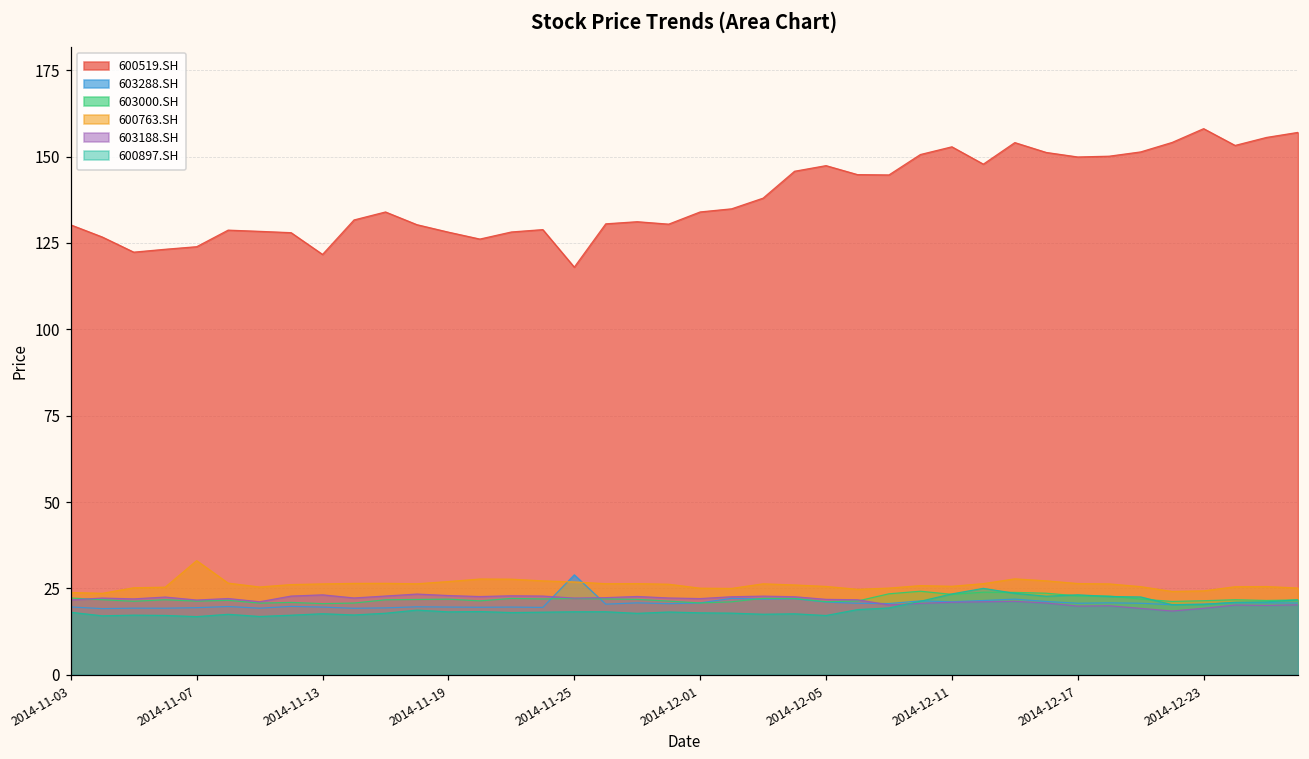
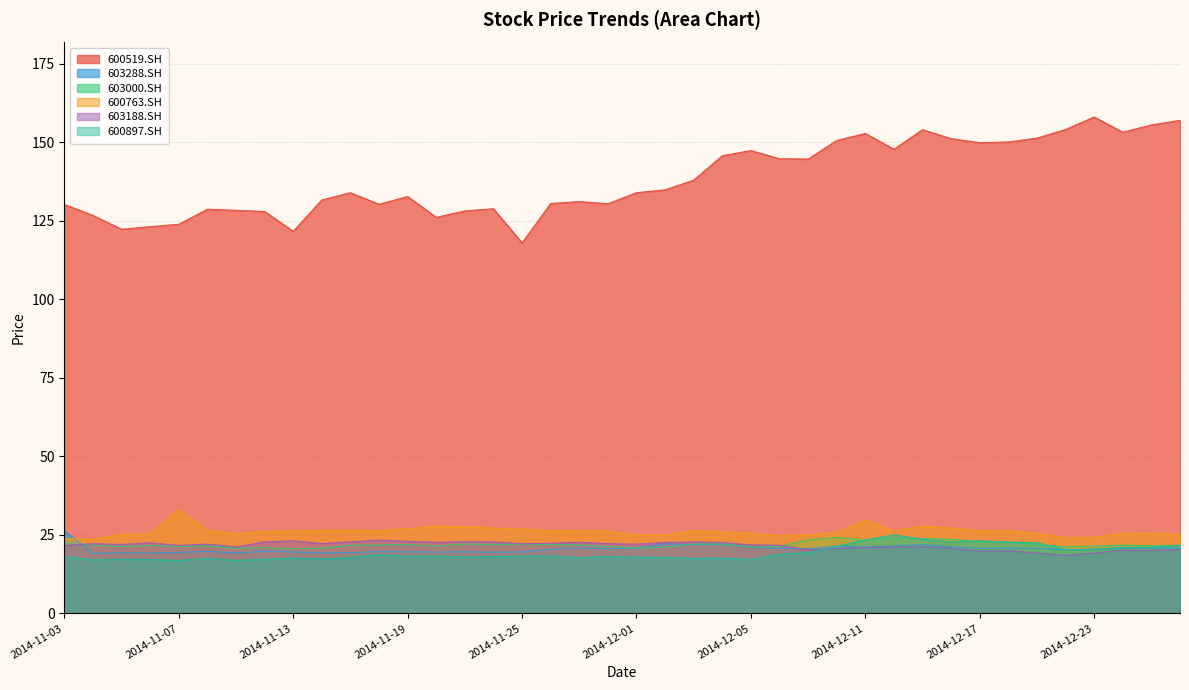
603288.SH, 2014-11-03: 20 -> 26
600519.SH, 2014-11-19: 128 -> 133
603288.SH, 2014-11-25: 29 -> 20
600763.SH, 2014-12-11: 26 -> 30
